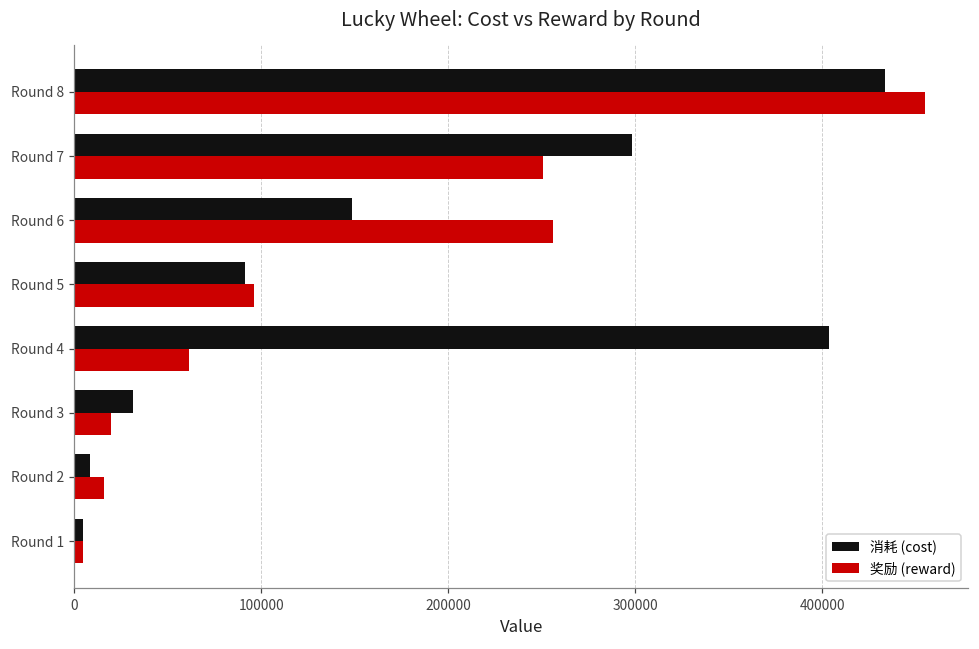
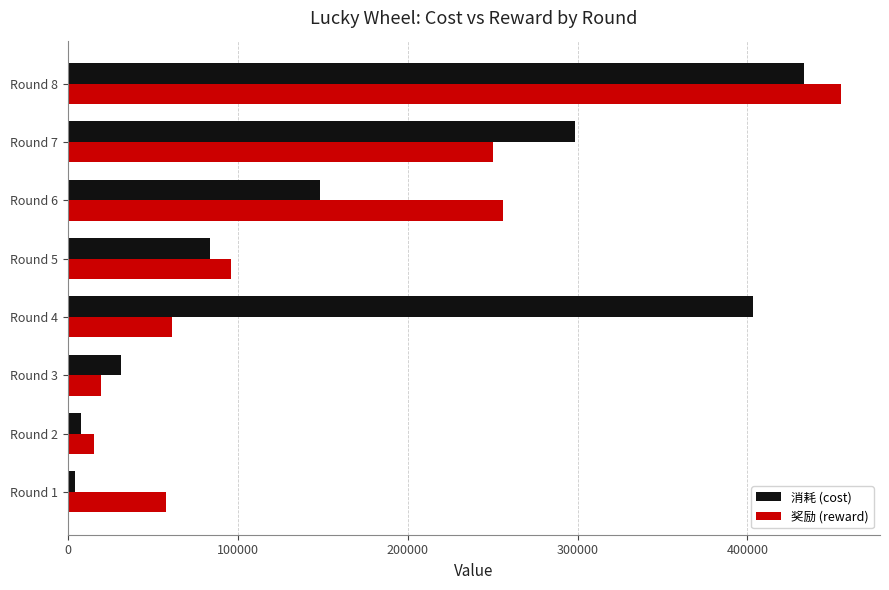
消耗 (cost), Round 5: 91000 -> 84000
奖励 (reward), Round 1: 5000 -> 58000
